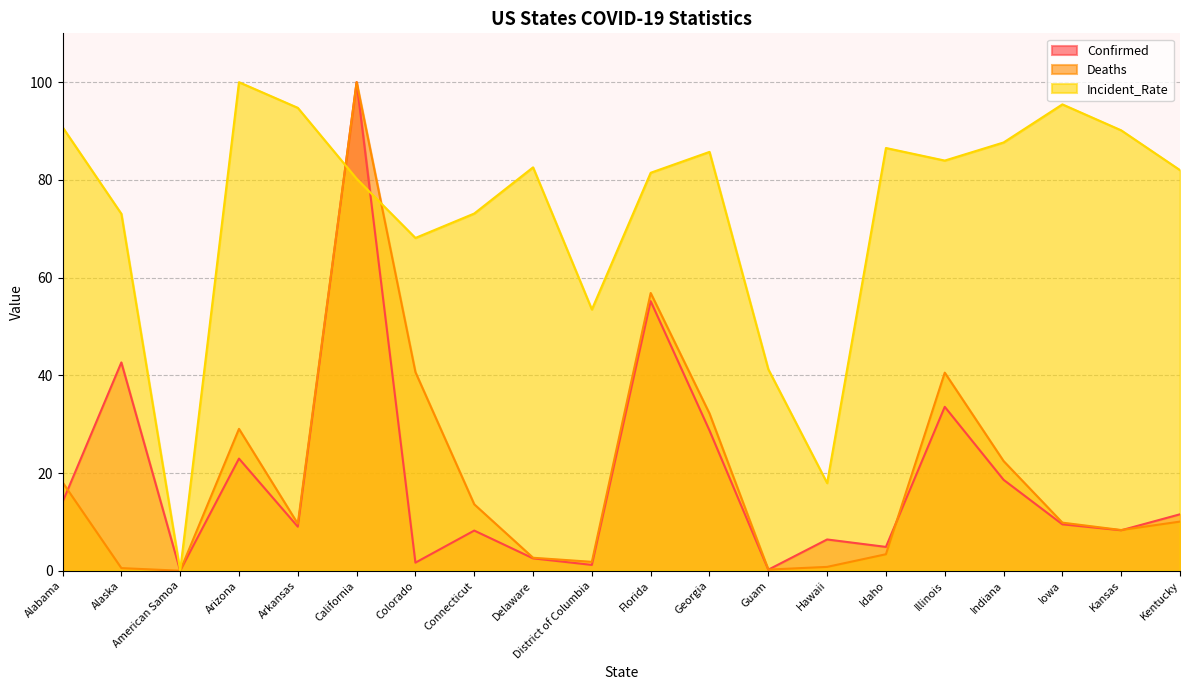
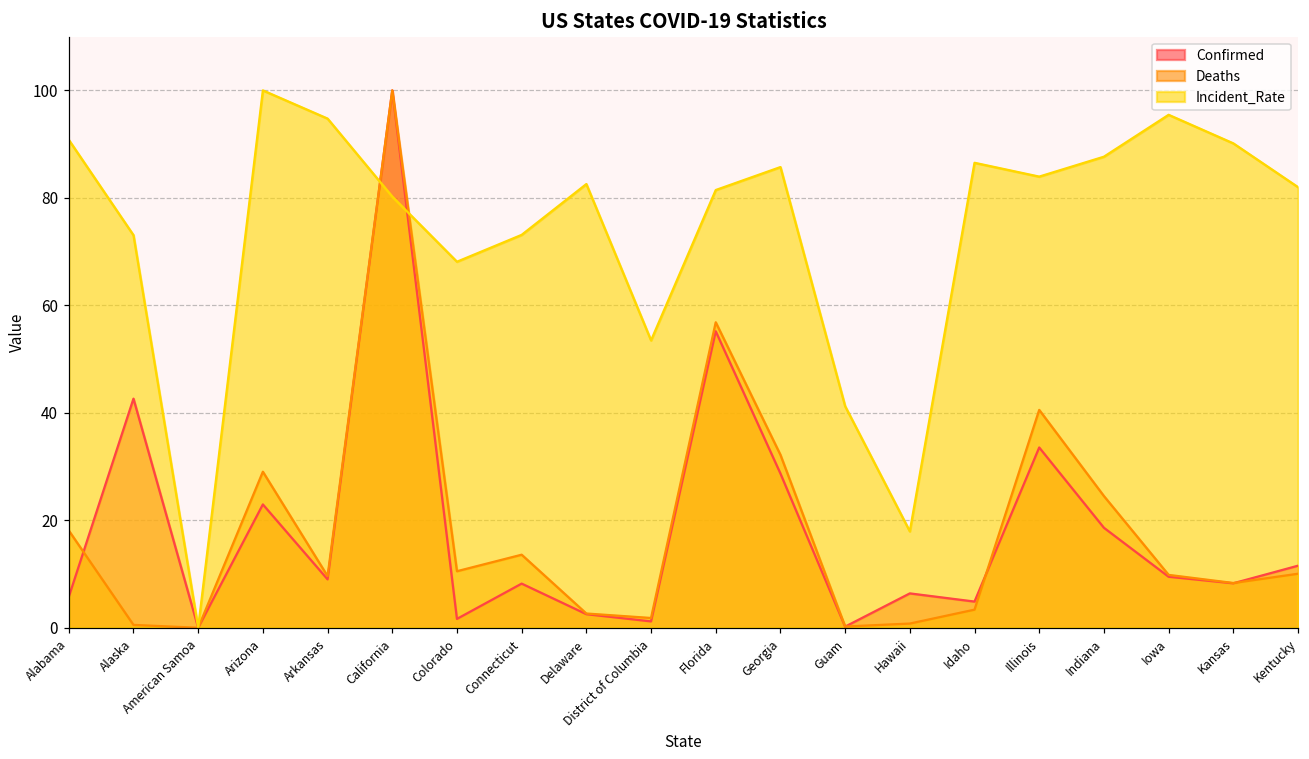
Confirmed, Alabama: 14 -> 6
Deaths, Colorado: 41 -> 11
Deaths, Indiana: 22 -> 25
